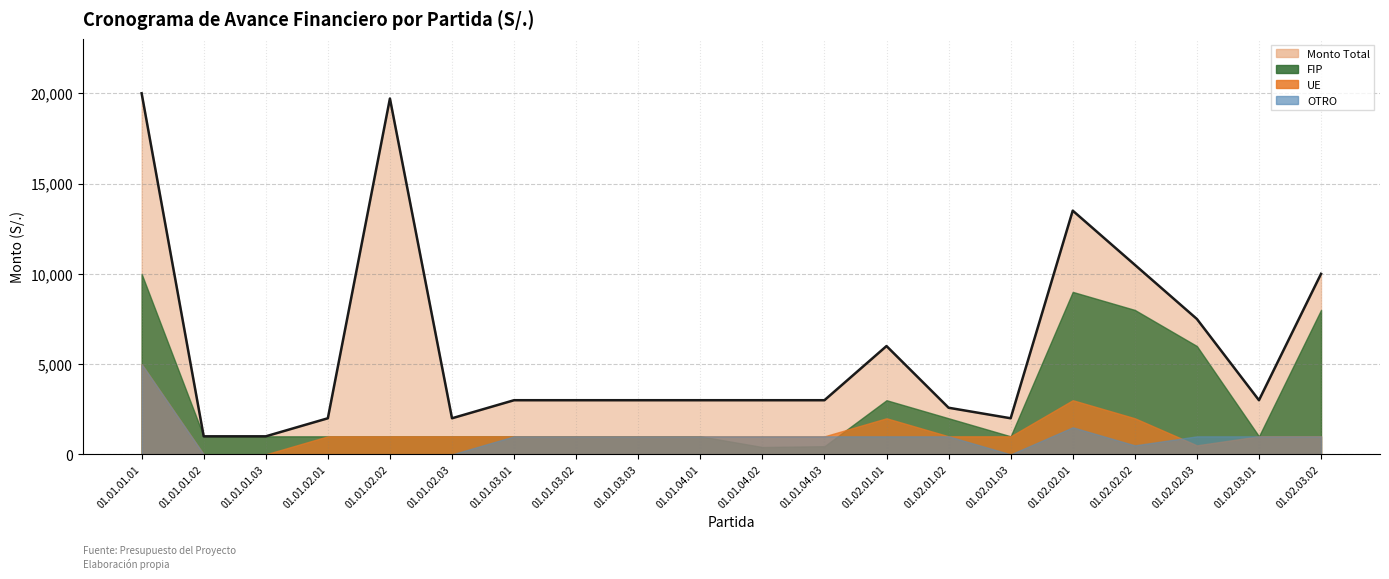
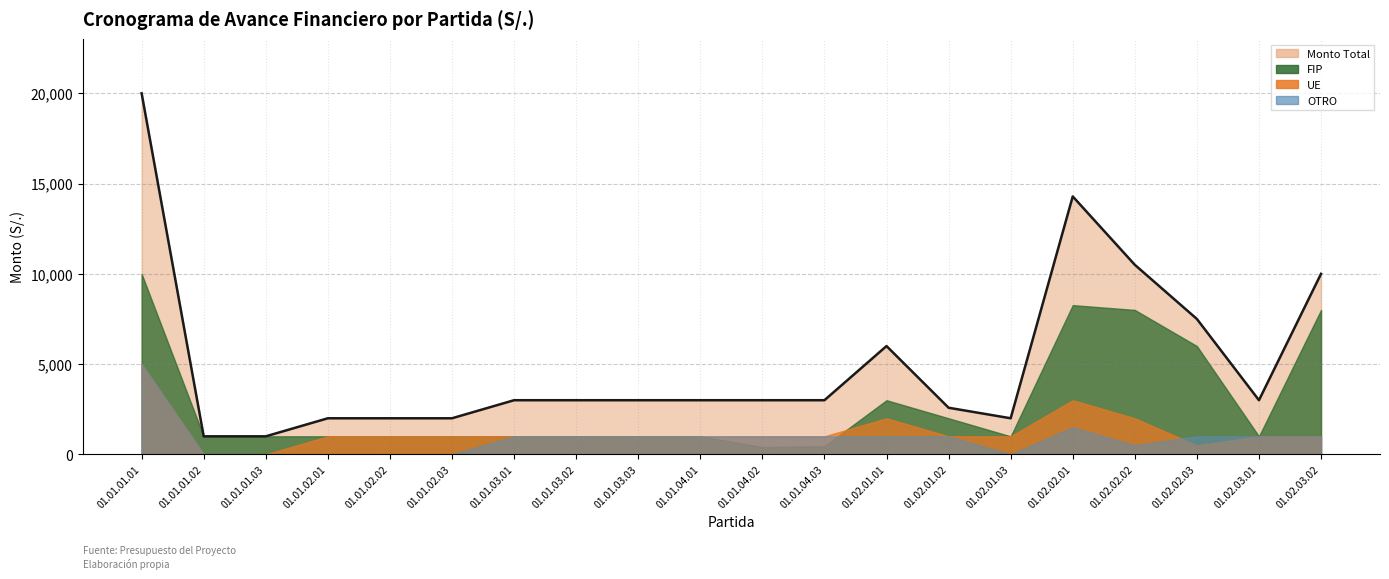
Monto Total, 01.01.02.02: 19,700 -> 2,000
Monto Total, 01.02.02.01: 13,500 -> 14,300
FIP, 01.02.02.01: 9,000 -> 8,300
